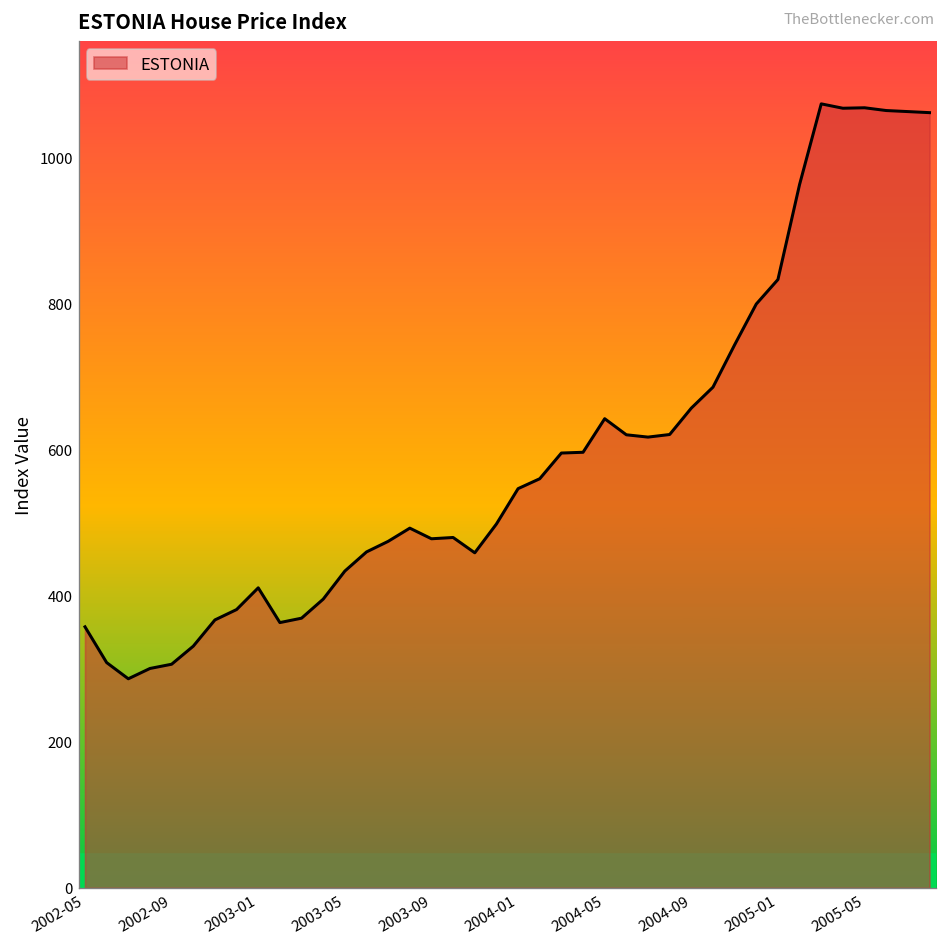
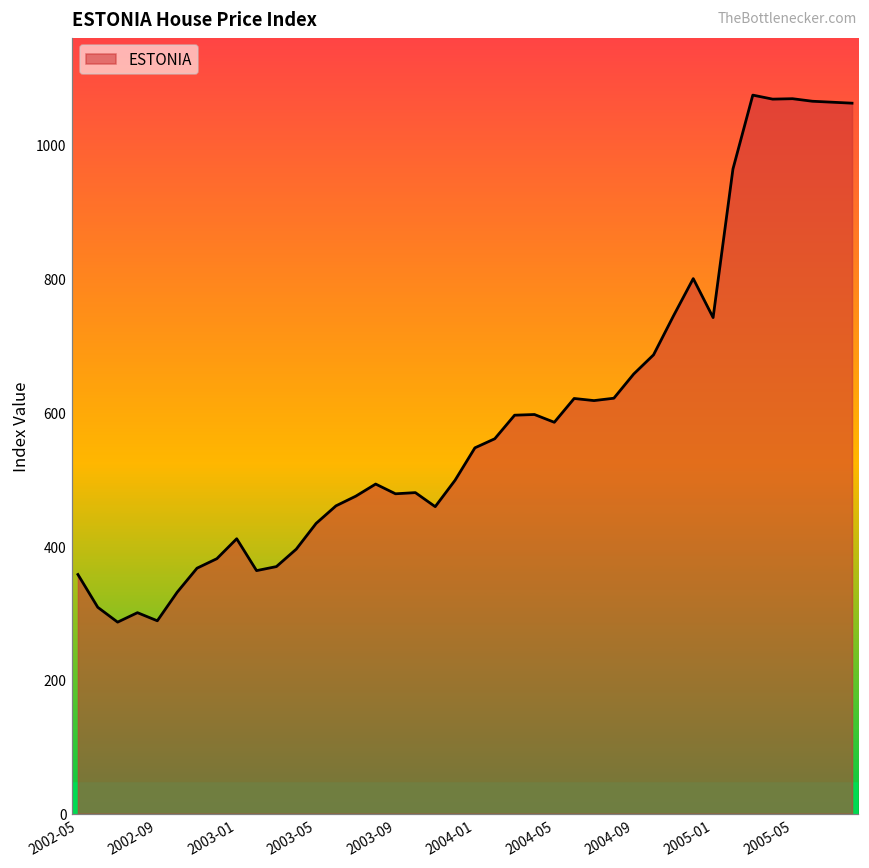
2002-09: 310 -> 290
2004-05: 640 -> 590
2005-01: 830 -> 740
